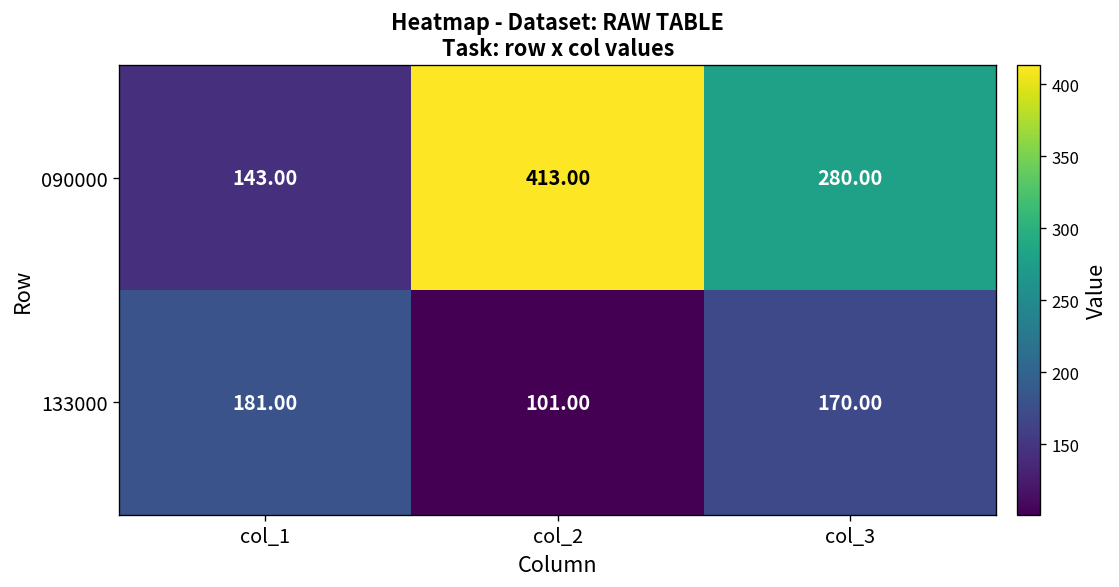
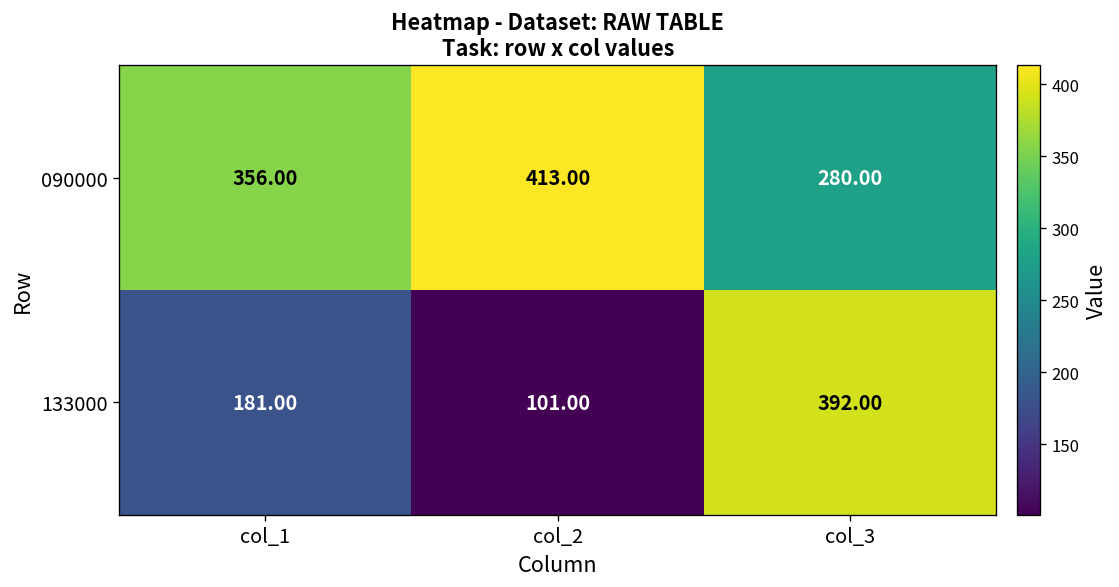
090000, col_1: 143.00 -> 356.00
133000, col_3: 170.00 -> 392.00
